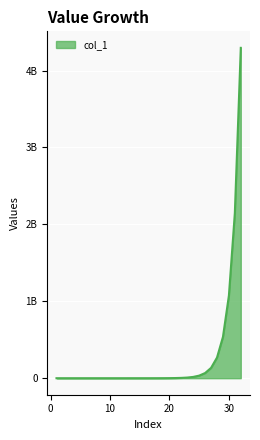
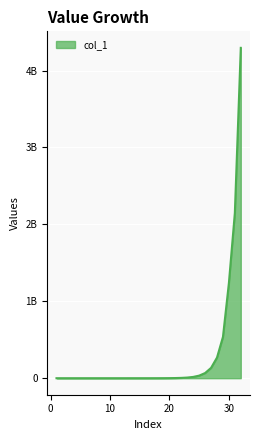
30: 1100000000 -> 1200000000
